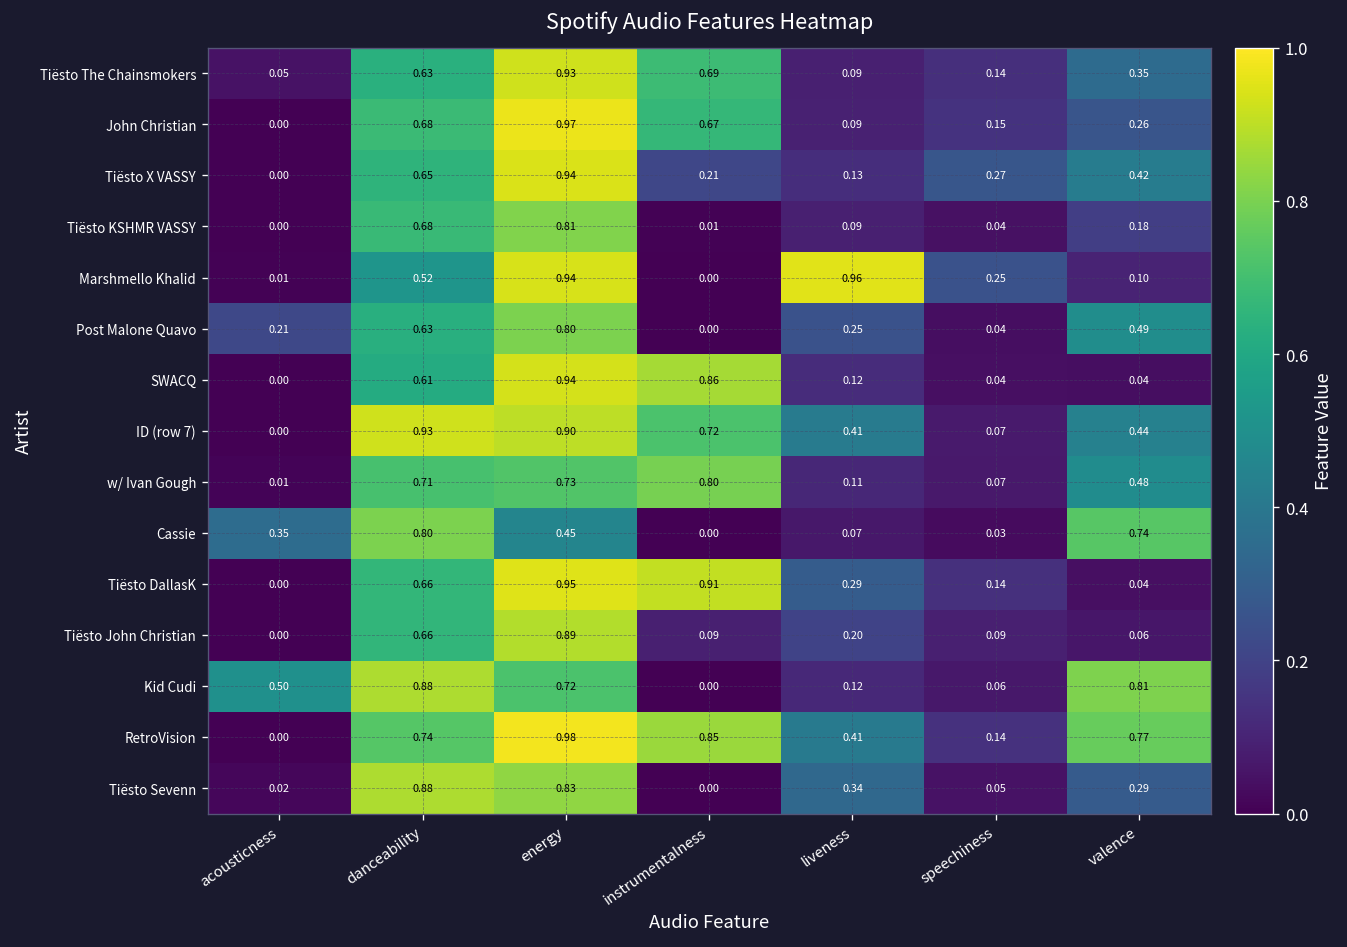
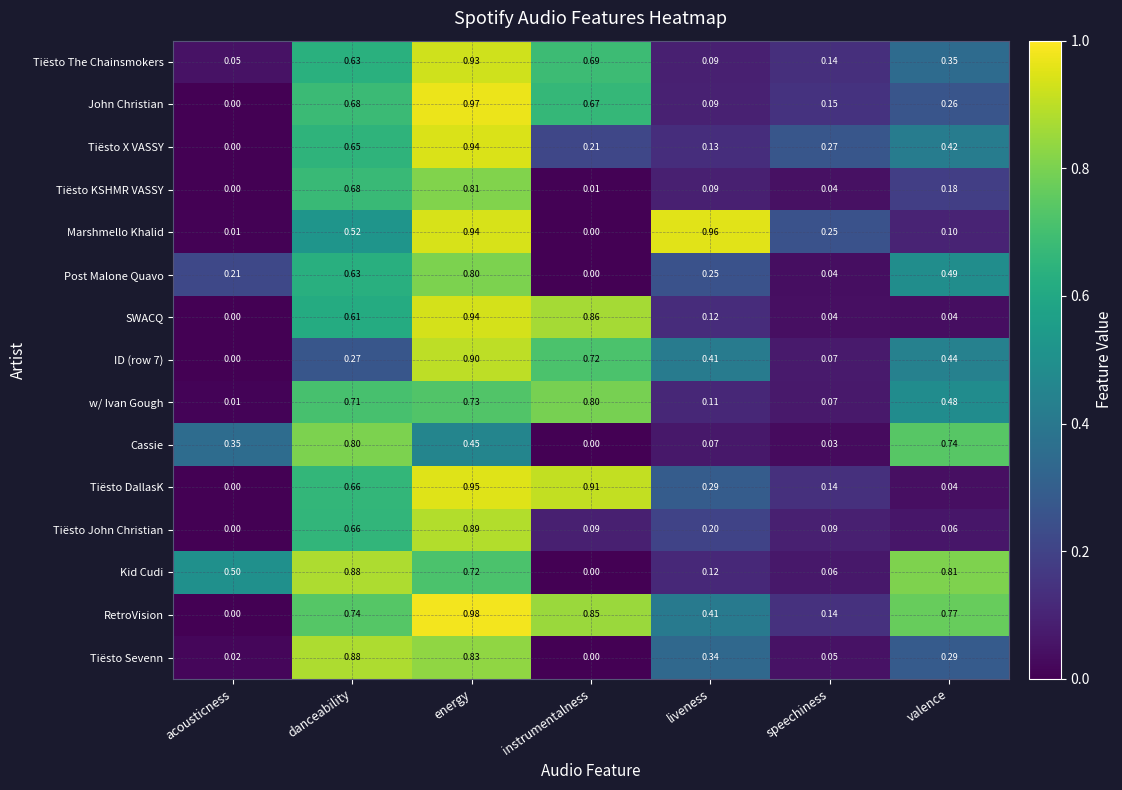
ID (row 7), danceability: 0.93 -> 0.27
